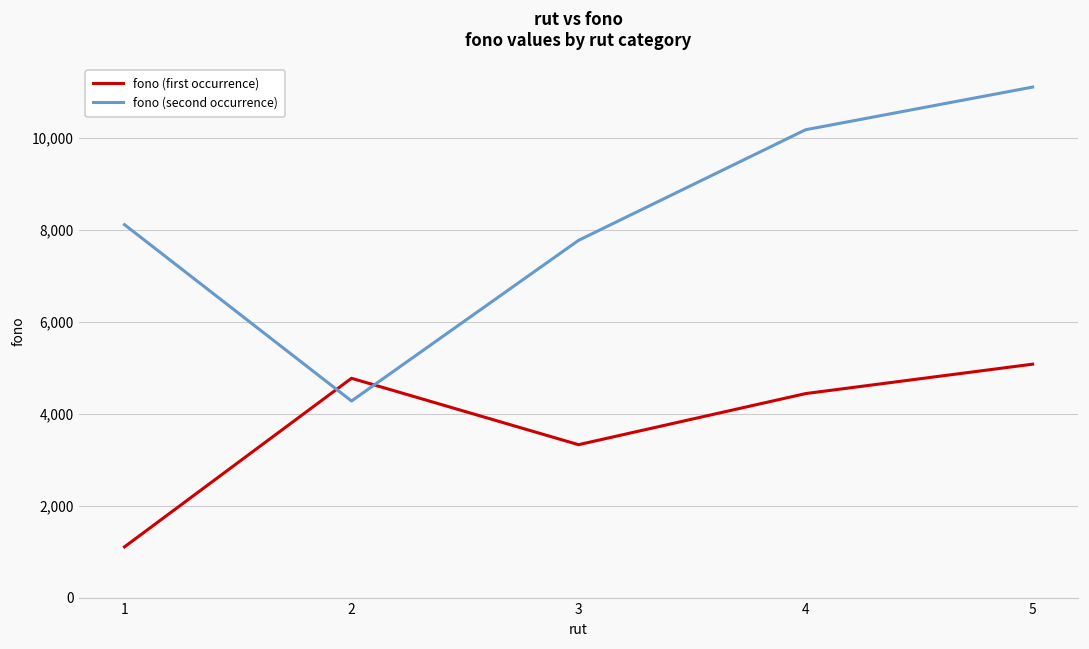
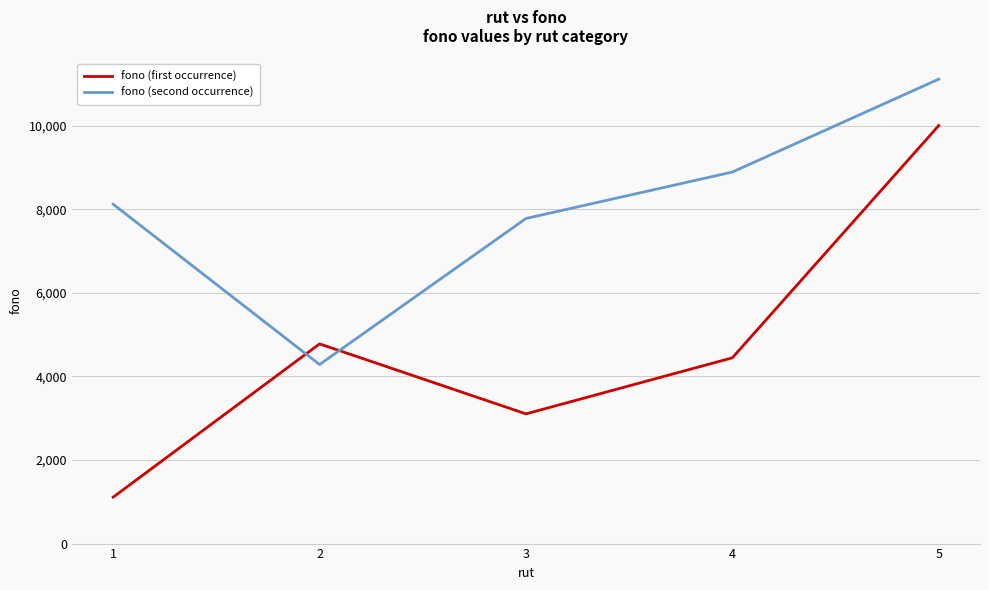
fono (first occurrence), 3: 3,300 -> 3,100
fono (second occurrence), 4: 10,200 -> 8,900
fono (first occurrence), 5: 5,100 -> 10,000
